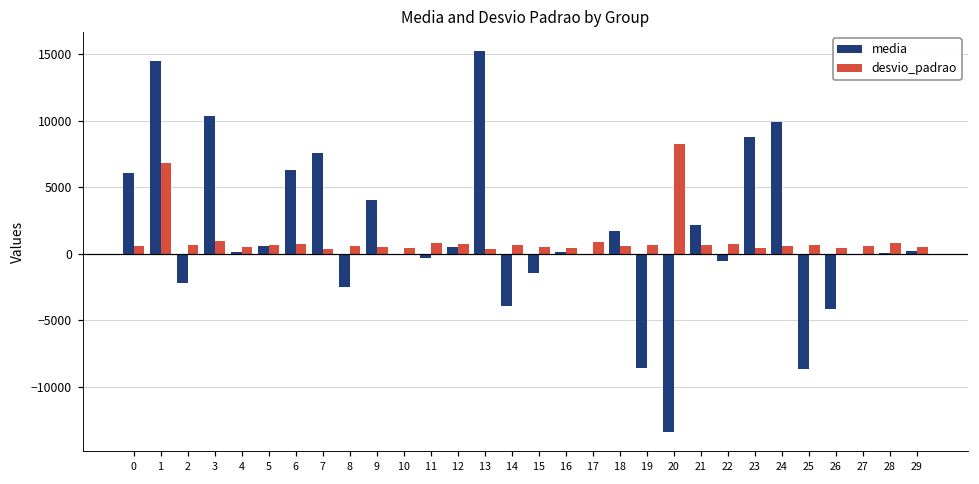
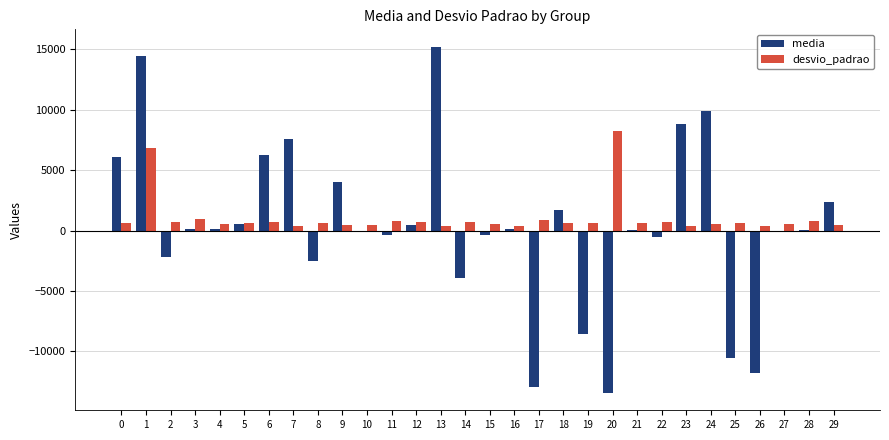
media, 3: 10300 -> 100
media, 15: -1400 -> -400
media, 17: 0 -> -12900
media, 21: 2200 -> 100
media, 25: -8700 -> -10600
media, 26: -4200 -> -11800
media, 29: 200 -> 2300
